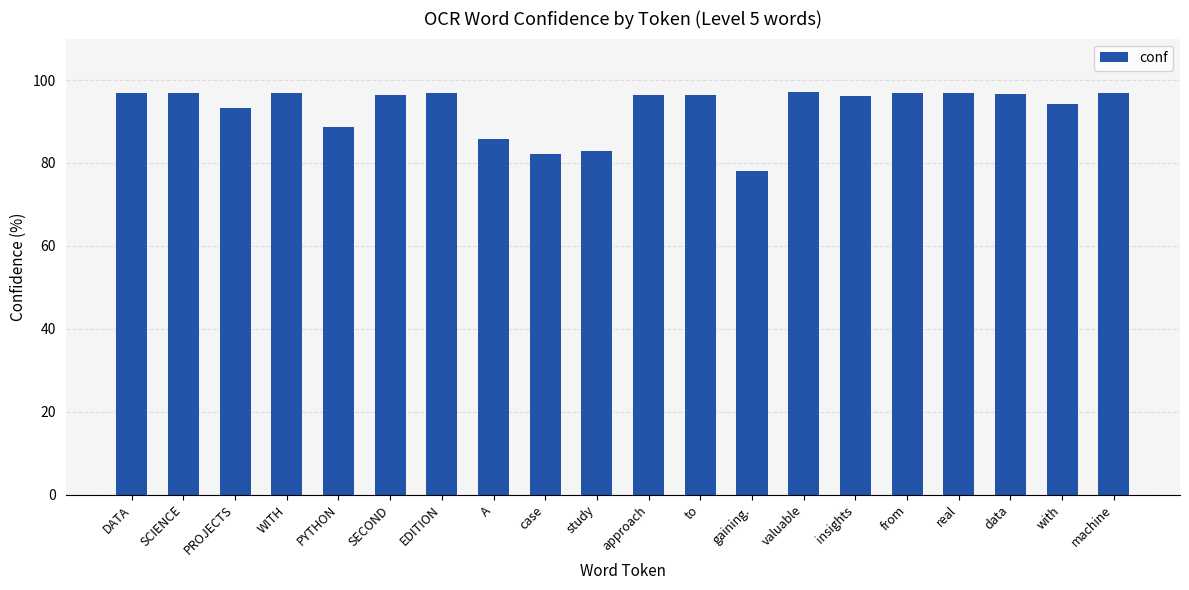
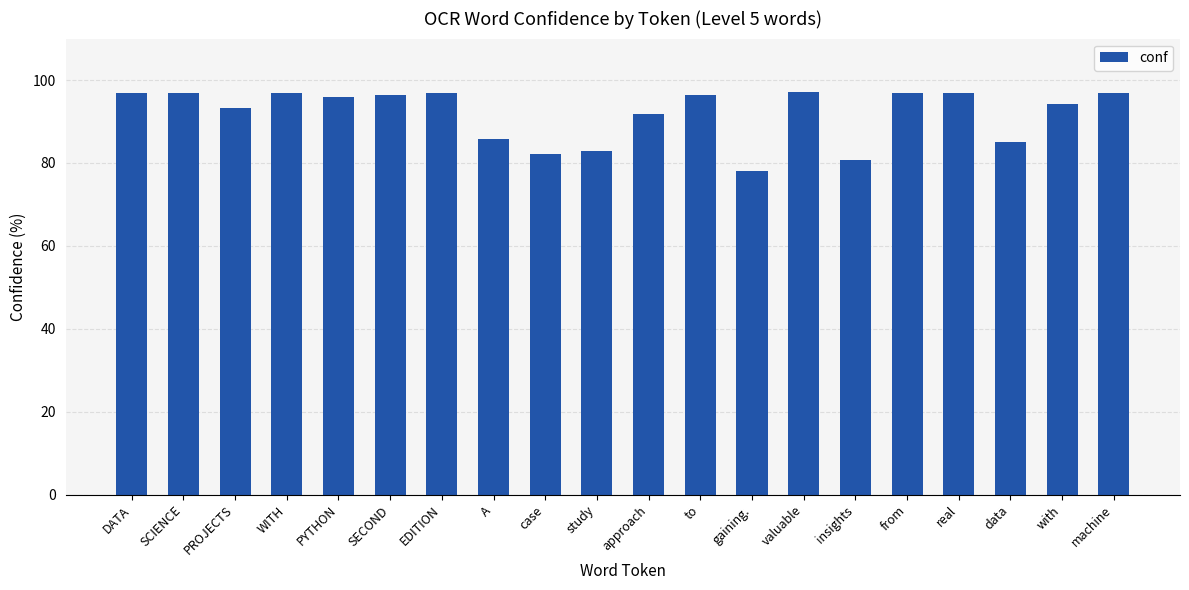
PYTHON: 89 -> 96
approach: 96 -> 92
insights: 96 -> 81
data: 97 -> 85
